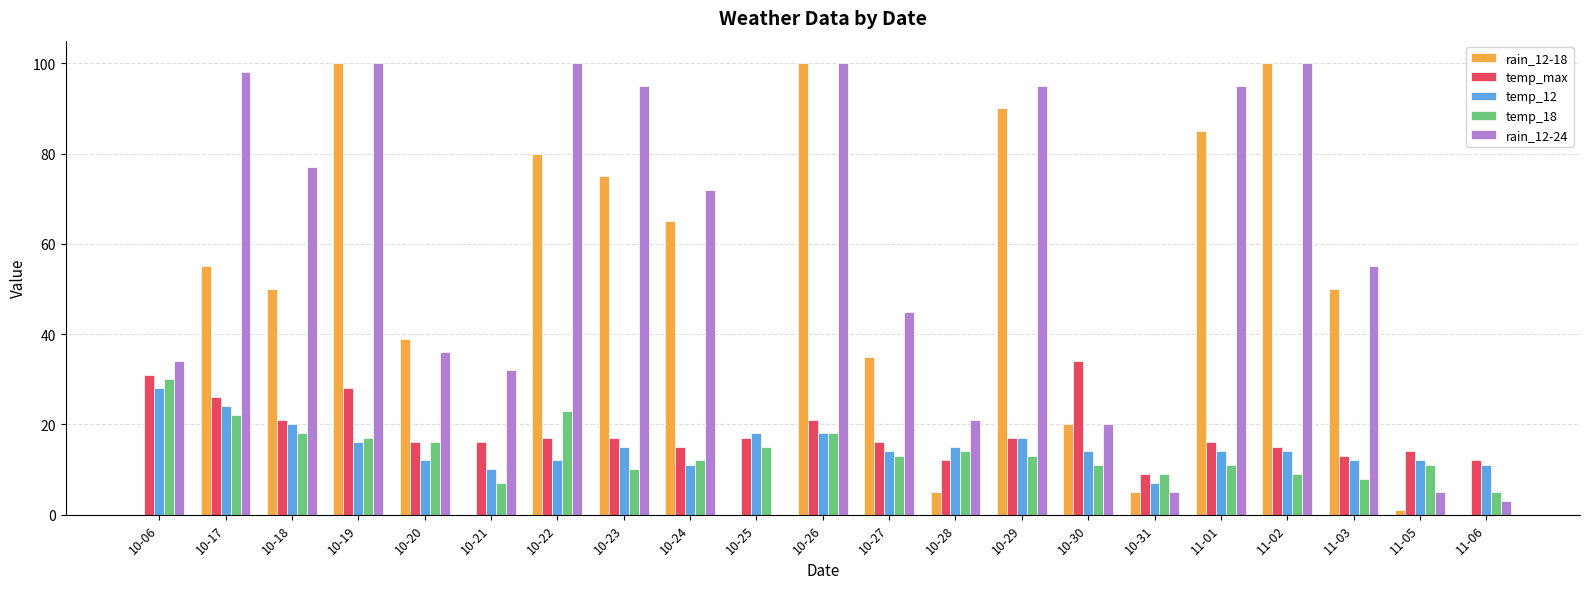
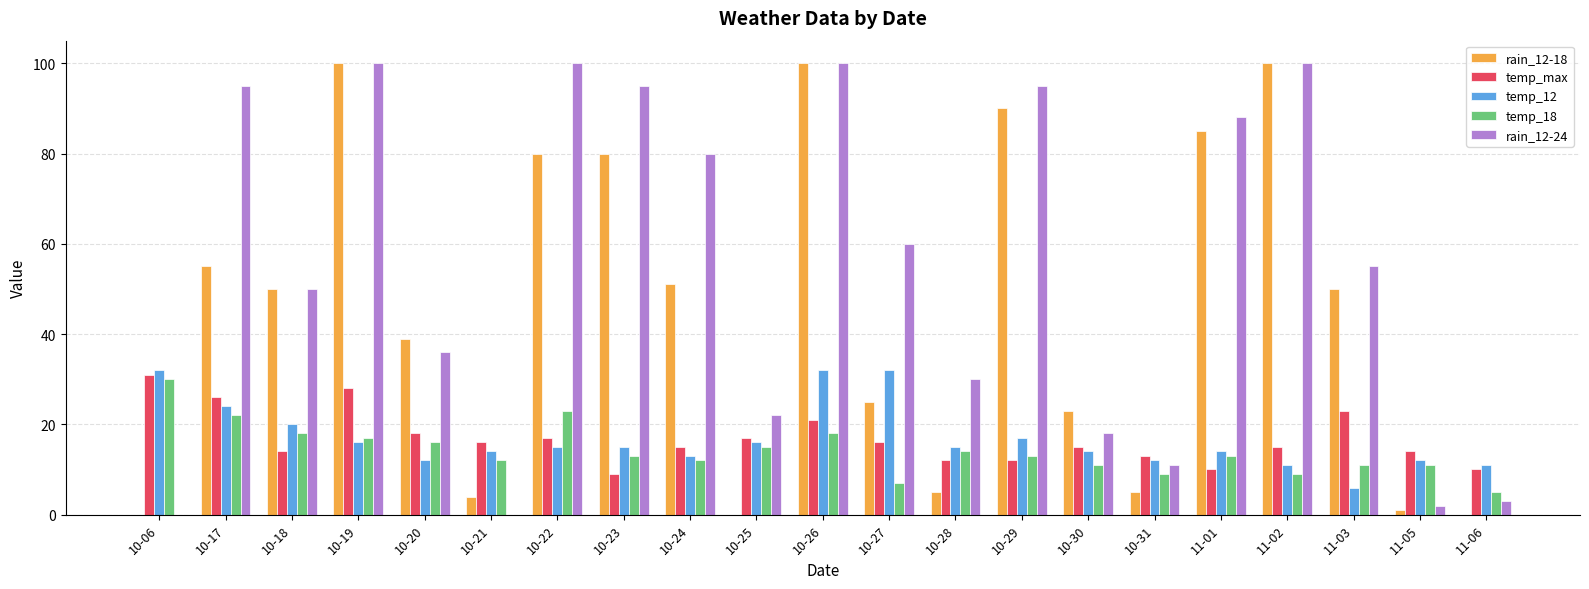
temp_12, 10-06: 28 -> 32
rain_12-24, 10-06: 34 -> 0
rain_12-24, 10-17: 98 -> 95
temp_max, 10-18: 21 -> 14
rain_12-24, 10-18: 77 -> 50
temp_max, 10-20: 16 -> 18
rain_12-18, 10-21: 0 -> 4
temp_12, 10-21: 10 -> 14
temp_18, 10-21: 7 -> 12
rain_12-24, 10-21: 32 -> 0
temp_12, 10-22: 12 -> 15
rain_12-18, 10-23: 75 -> 80
temp_max, 10-23: 17 -> 9
temp_18, 10-23: 10 -> 13
rain_12-18, 10-24: 65 -> 51
temp_12, 10-24: 11 -> 13
rain_12-24, 10-24: 72 -> 80
temp_12, 10-25: 18 -> 16
rain_12-24, 10-25: 0 -> 22
temp_12, 10-26: 18 -> 32
rain_12-18, 10-27: 35 -> 25
temp_12, 10-27: 14 -> 32
temp_18, 10-27: 13 -> 7
rain_12-24, 10-27: 45 -> 60
rain_12-24, 10-28: 21 -> 30
temp_max, 10-29: 17 -> 12
rain_12-18, 10-30: 20 -> 23
temp_max, 10-30: 34 -> 15
rain_12-24, 10-30: 20 -> 18
temp_max, 10-31: 9 -> 13
temp_12, 10-31: 7 -> 12
rain_12-24, 10-31: 5 -> 11
temp_max, 11-01: 16 -> 10
temp_18, 11-01: 11 -> 13
rain_12-24, 11-01: 95 -> 88
temp_12, 11-02: 14 -> 11
temp_max, 11-03: 13 -> 23
temp_12, 11-03: 12 -> 6
temp_18, 11-03: 8 -> 11
rain_12-24, 11-05: 5 -> 2
temp_max, 11-06: 12 -> 10
